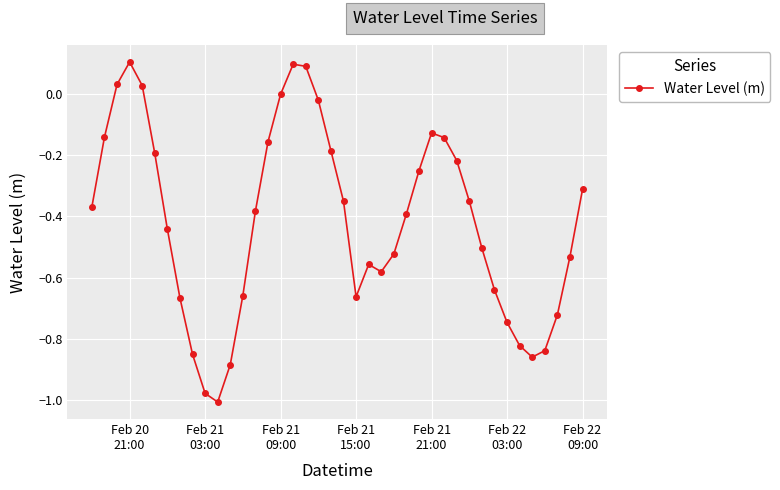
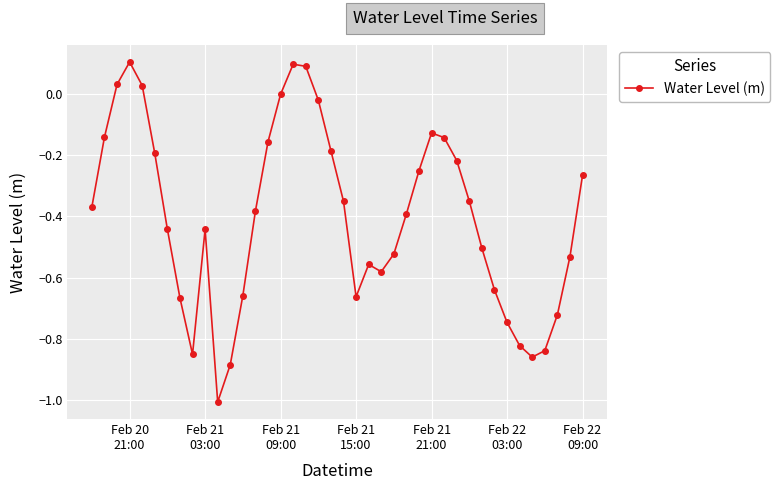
Feb 21 03:00: -0.98 -> -0.44
Feb 22 09:00: -0.31 -> -0.27
